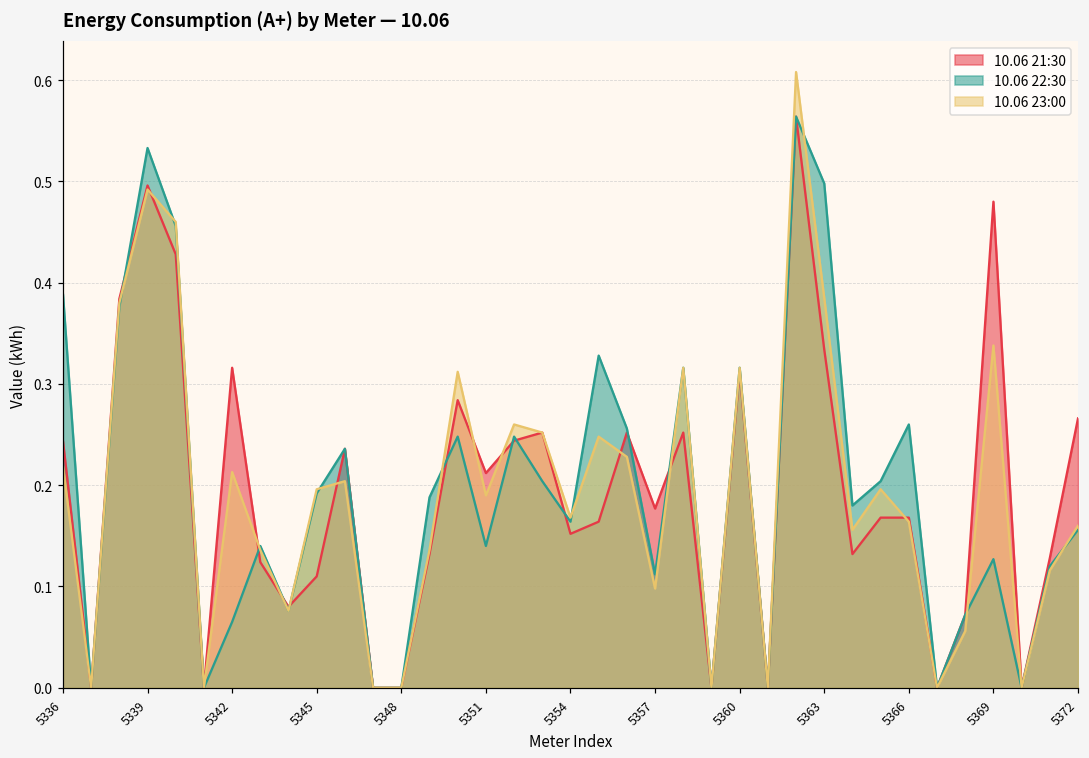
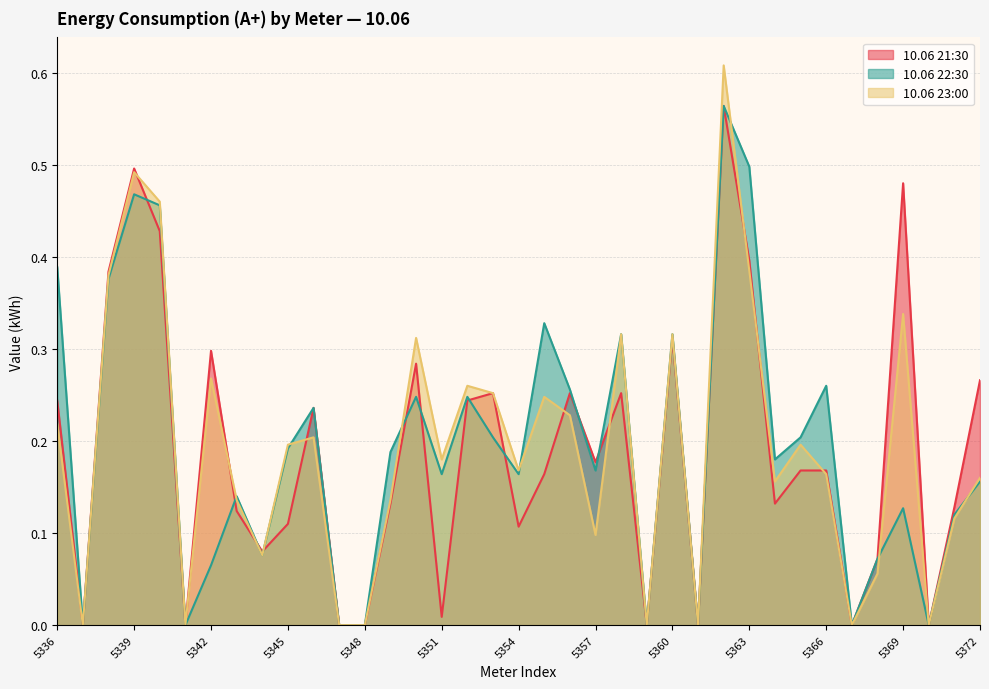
10.06 22:30, 5339: 0.53 -> 0.47
10.06 21:30, 5342: 0.32 -> 0.30
10.06 23:00, 5342: 0.21 -> 0.27
10.06 21:30, 5351: 0.21 -> 0.01
10.06 22:30, 5351: 0.14 -> 0.16
10.06 23:00, 5351: 0.19 -> 0.18
10.06 21:30, 5354: 0.15 -> 0.11
10.06 22:30, 5357: 0.11 -> 0.17
10.06 21:30, 5363: 0.33 -> 0.40
